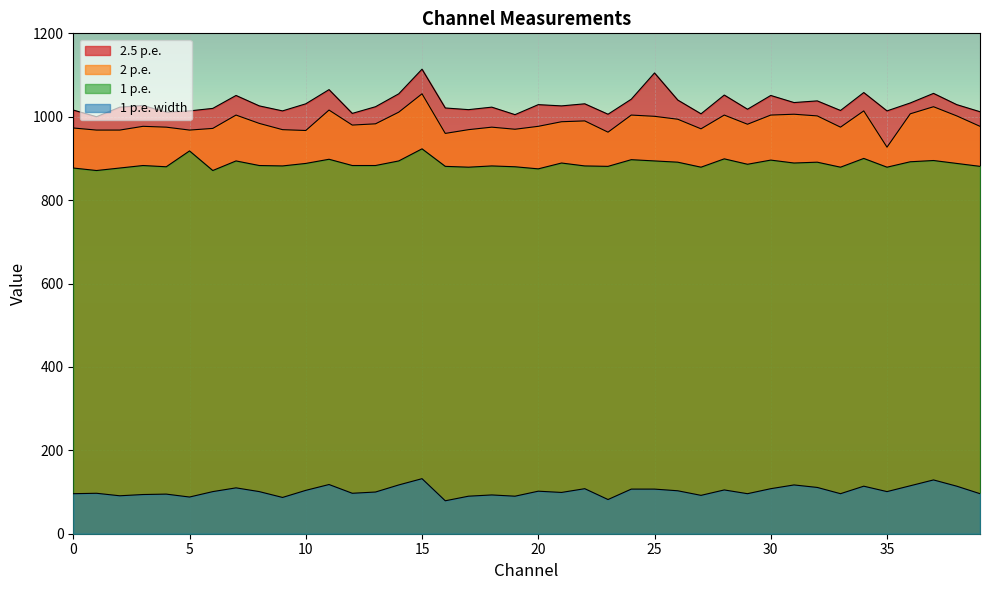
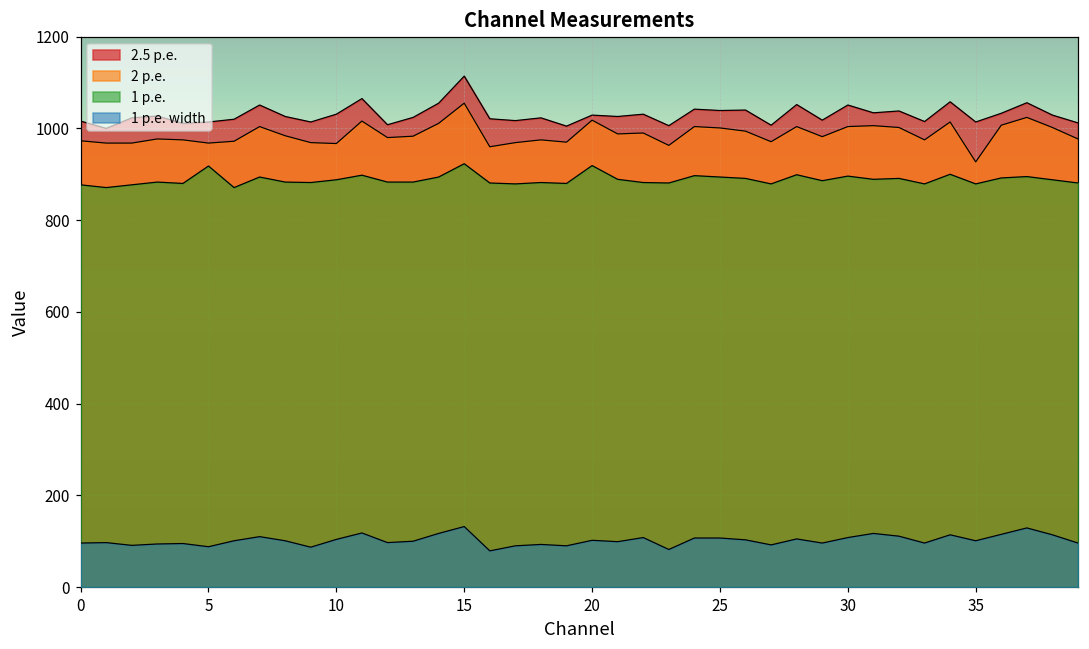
2 p.e., 20: 980 -> 1020
1 p.e., 20: 880 -> 920
2.5 p.e., 25: 1110 -> 1040
